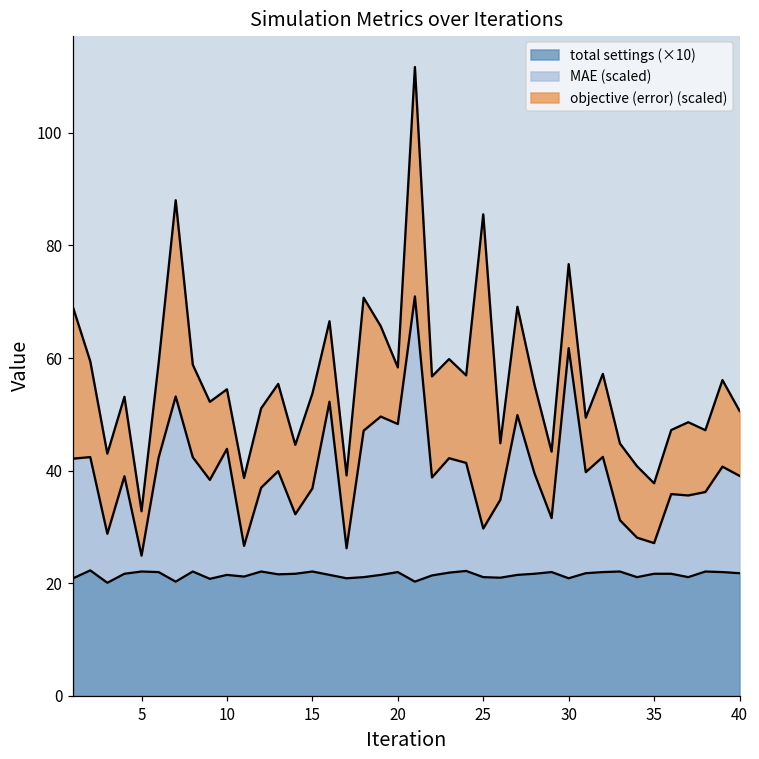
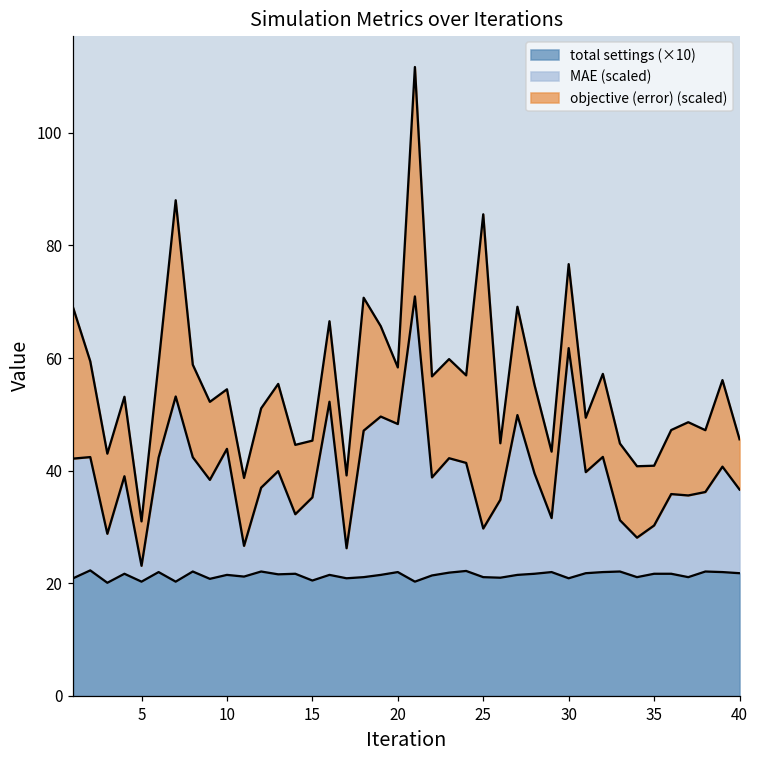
total settings (×10), 5: 22 -> 20
total settings (×10), 15: 22 -> 21
objective (error) (scaled), 15: 17 -> 10
MAE (scaled), 35: 5 -> 9
MAE (scaled), 40: 17 -> 15
objective (error) (scaled), 40: 12 -> 9
